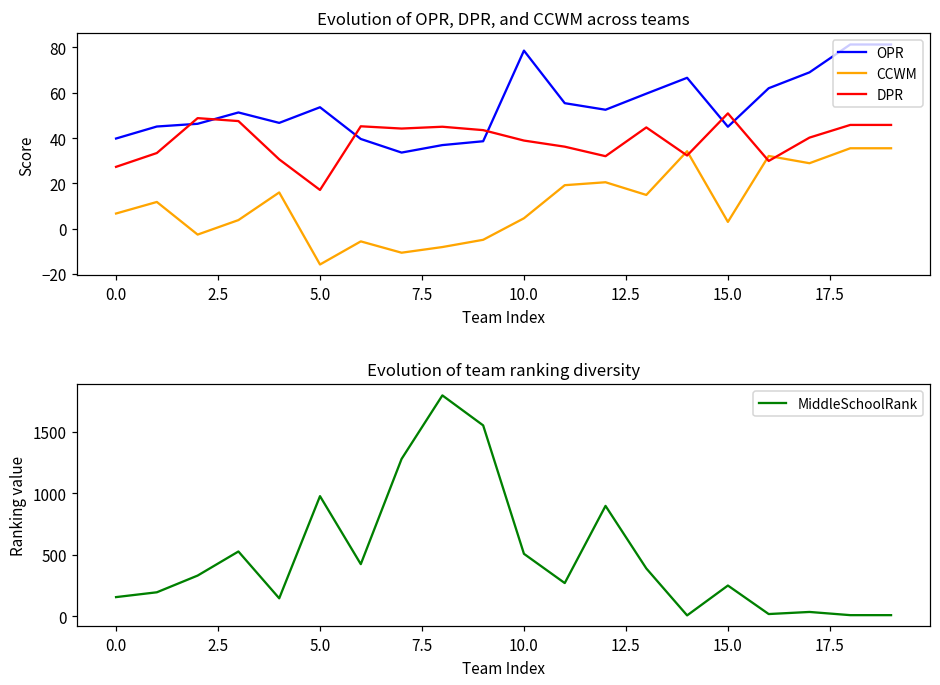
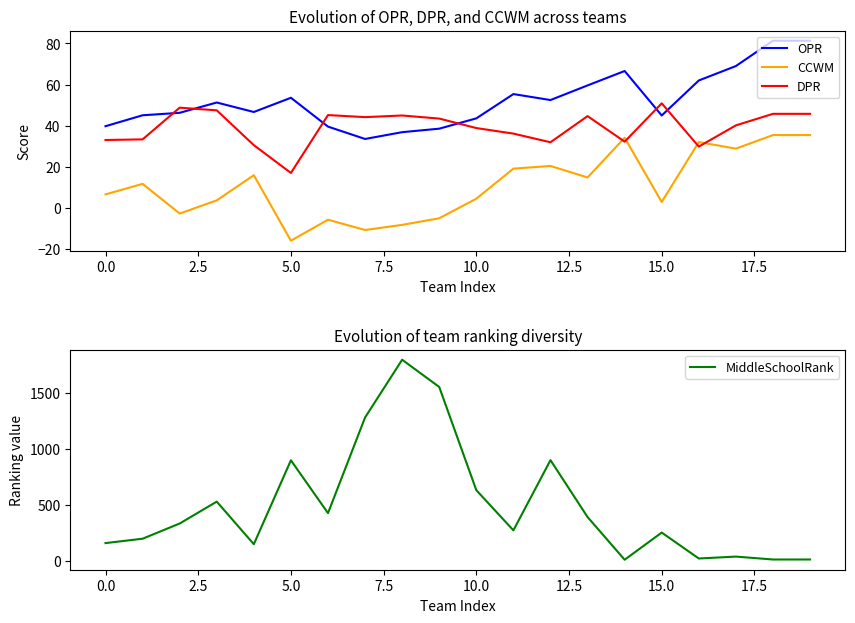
Evolution of OPR, DPR, and CCWM across teams, DPR, 0.0: 27 -> 33
Evolution of OPR, DPR, and CCWM across teams, OPR, 10.0: 79 -> 44
Evolution of team ranking diversity, 5.0: 980 -> 900
Evolution of team ranking diversity, 10.0: 510 -> 630
